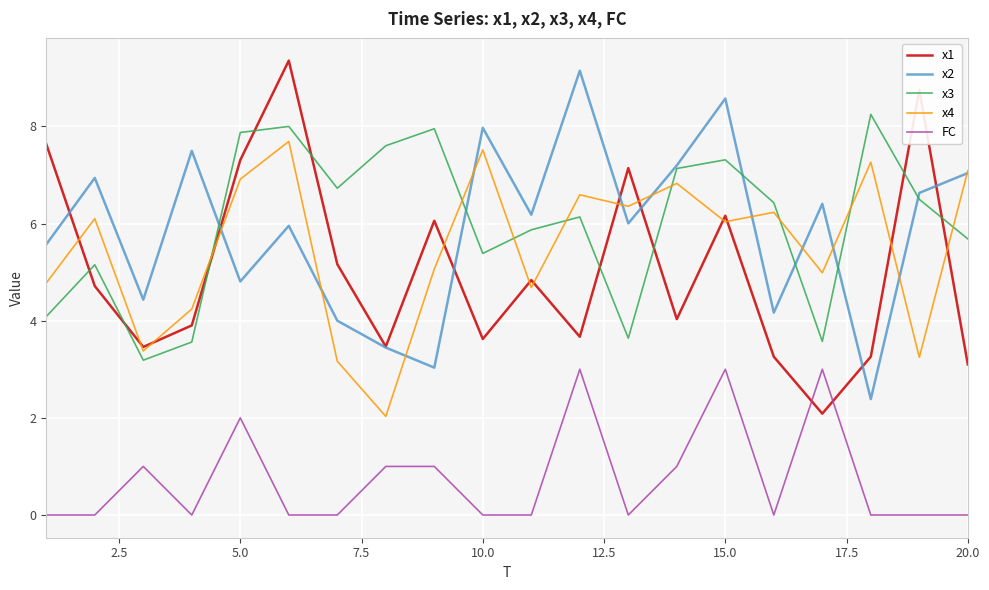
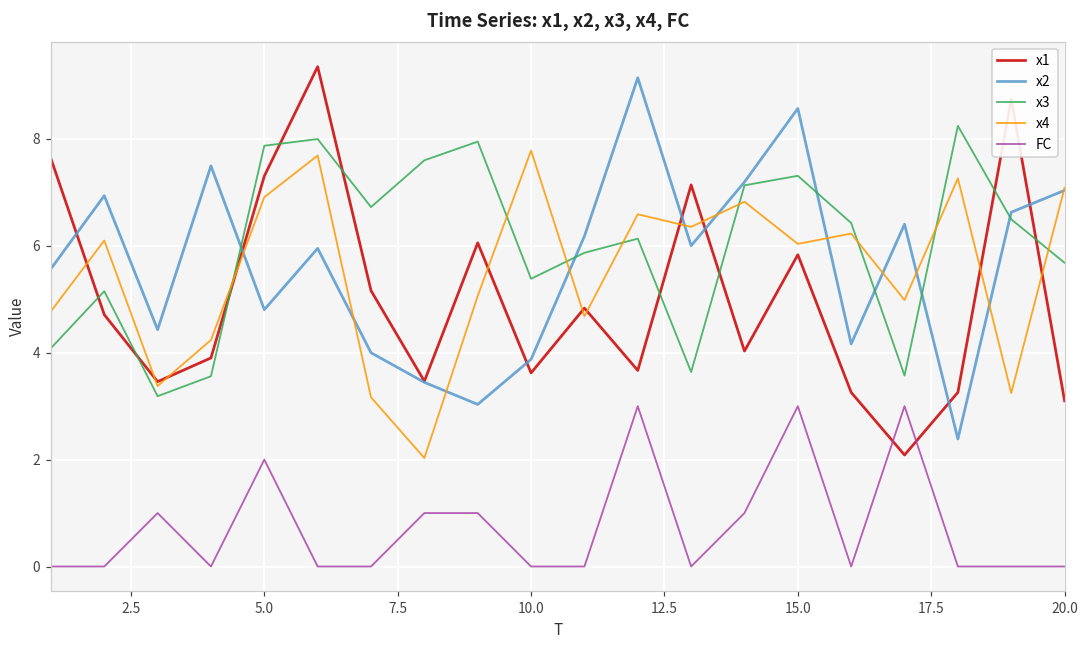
x2, 10.0: 8.0 -> 3.9
x4, 10.0: 7.5 -> 7.8
x1, 15.0: 6.2 -> 5.8
